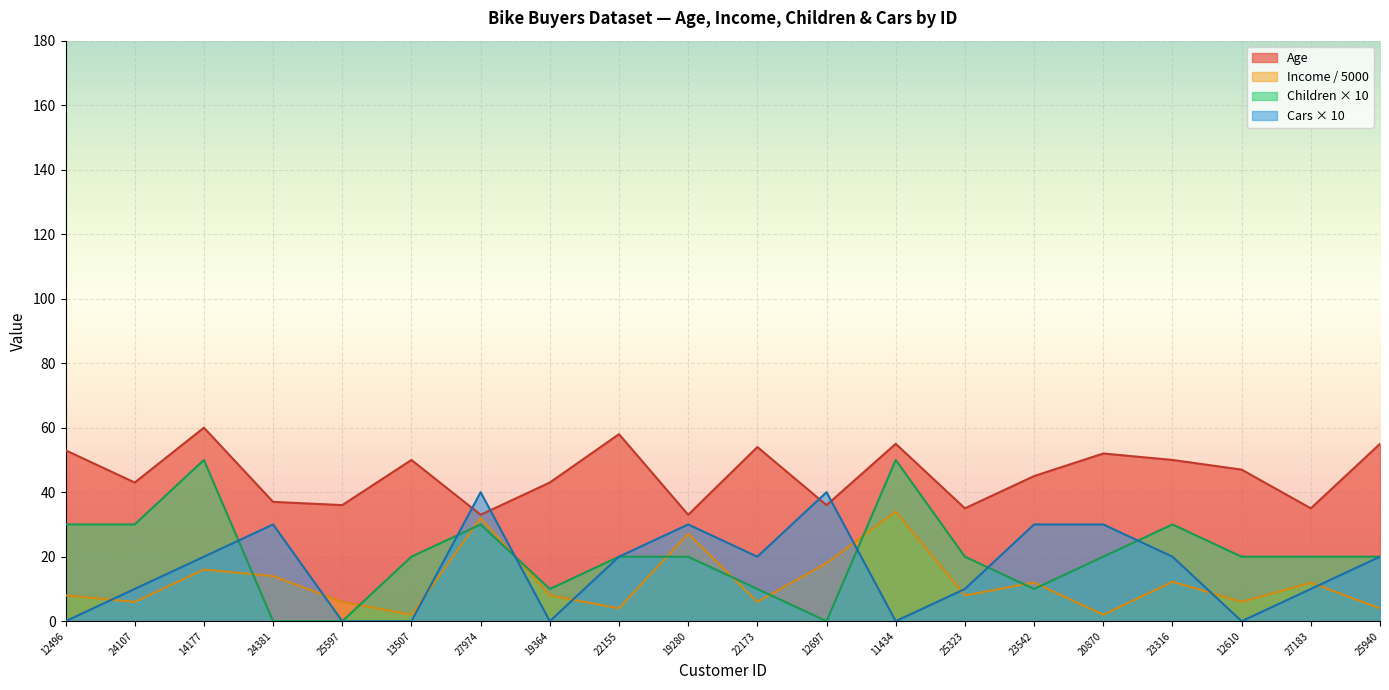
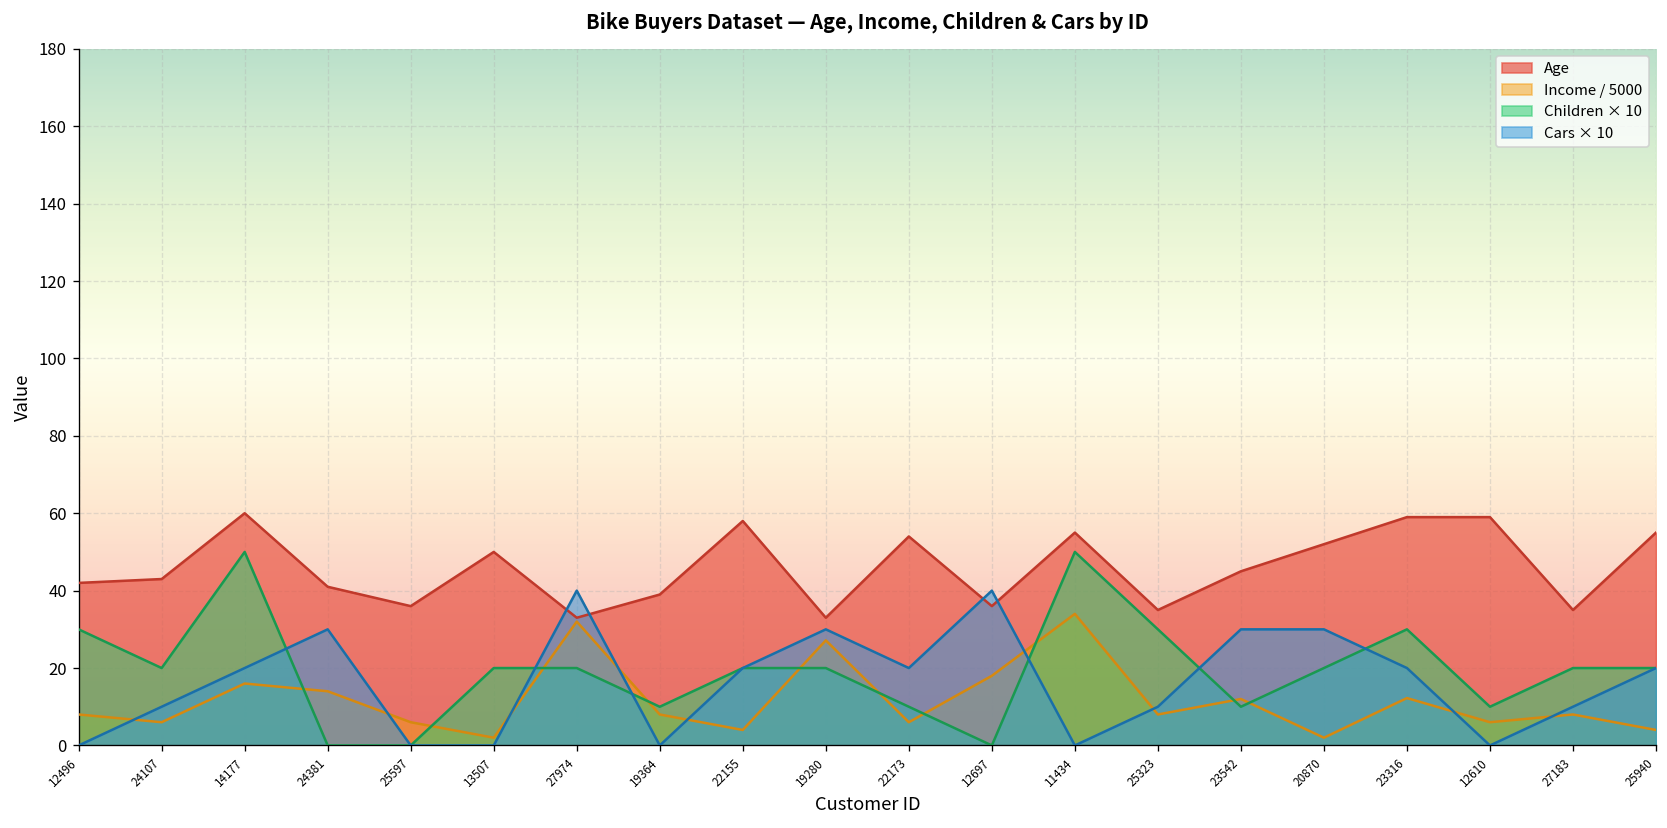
Age, 12496: 53 -> 42
Children × 10, 24107: 30 -> 20
Age, 24381: 37 -> 41
Children × 10, 27974: 30 -> 20
Age, 19364: 43 -> 39
Children × 10, 25323: 20 -> 30
Age, 23316: 50 -> 59
Age, 12610: 47 -> 59
Children × 10, 12610: 20 -> 10
Income / 5000, 27183: 12 -> 8
